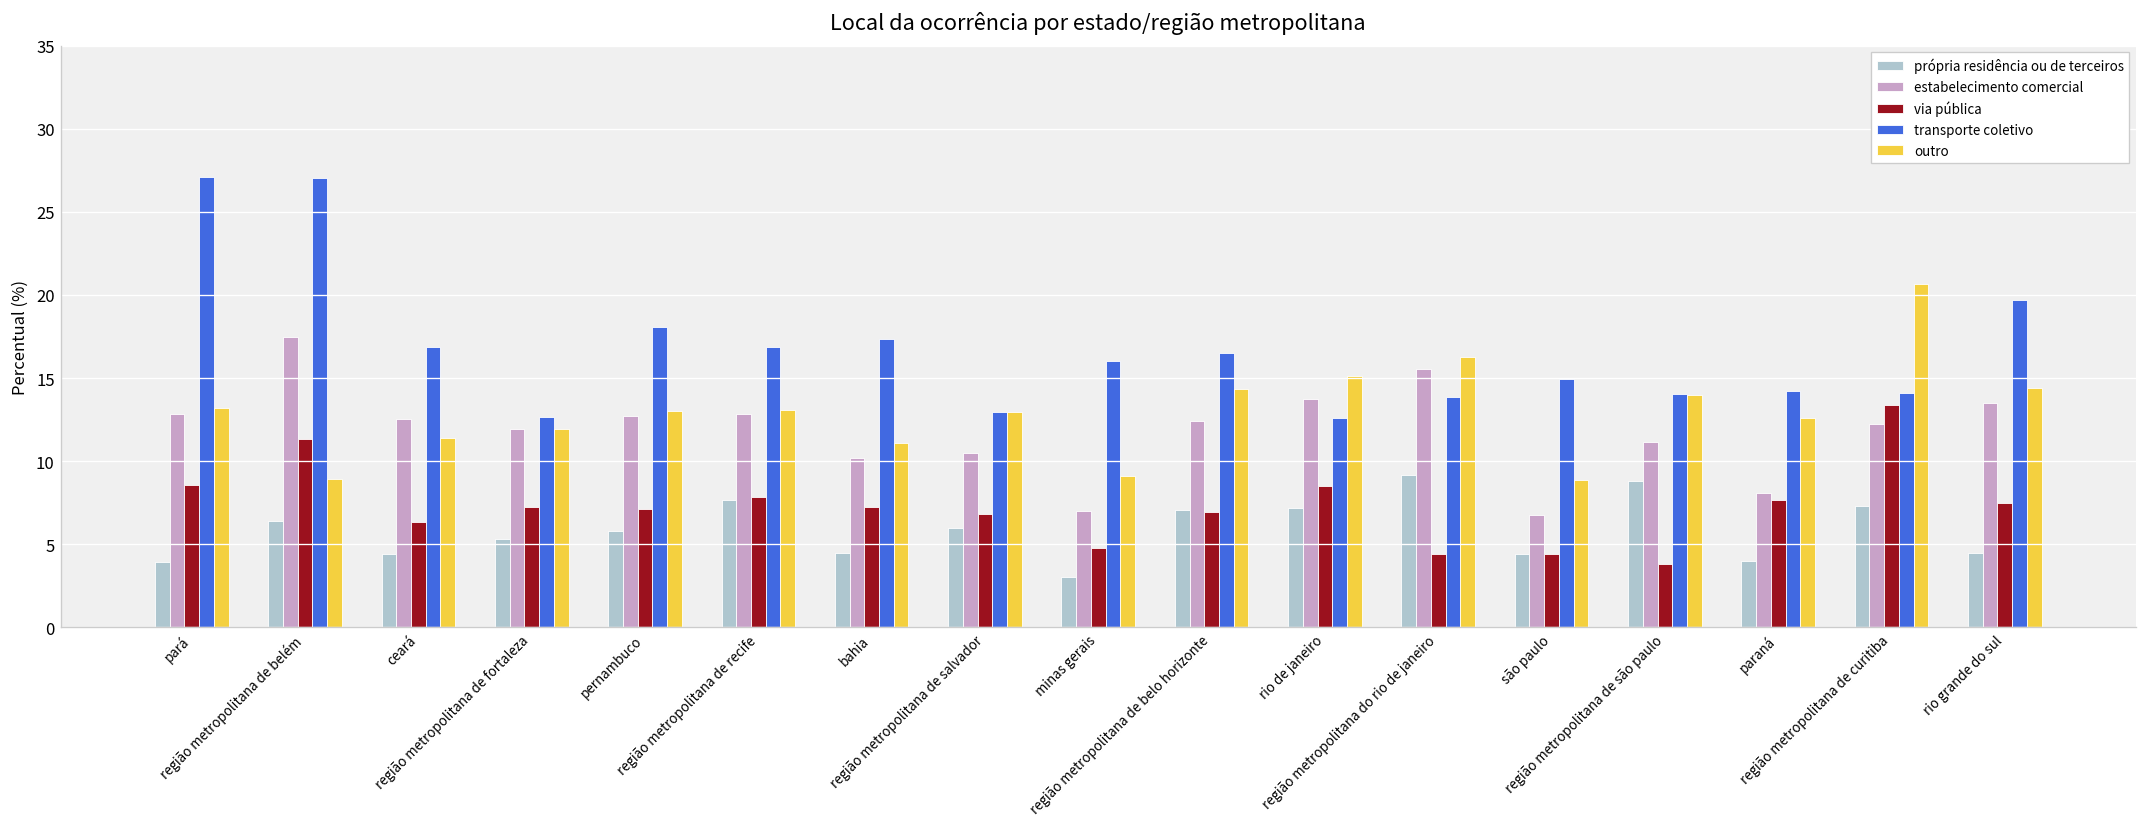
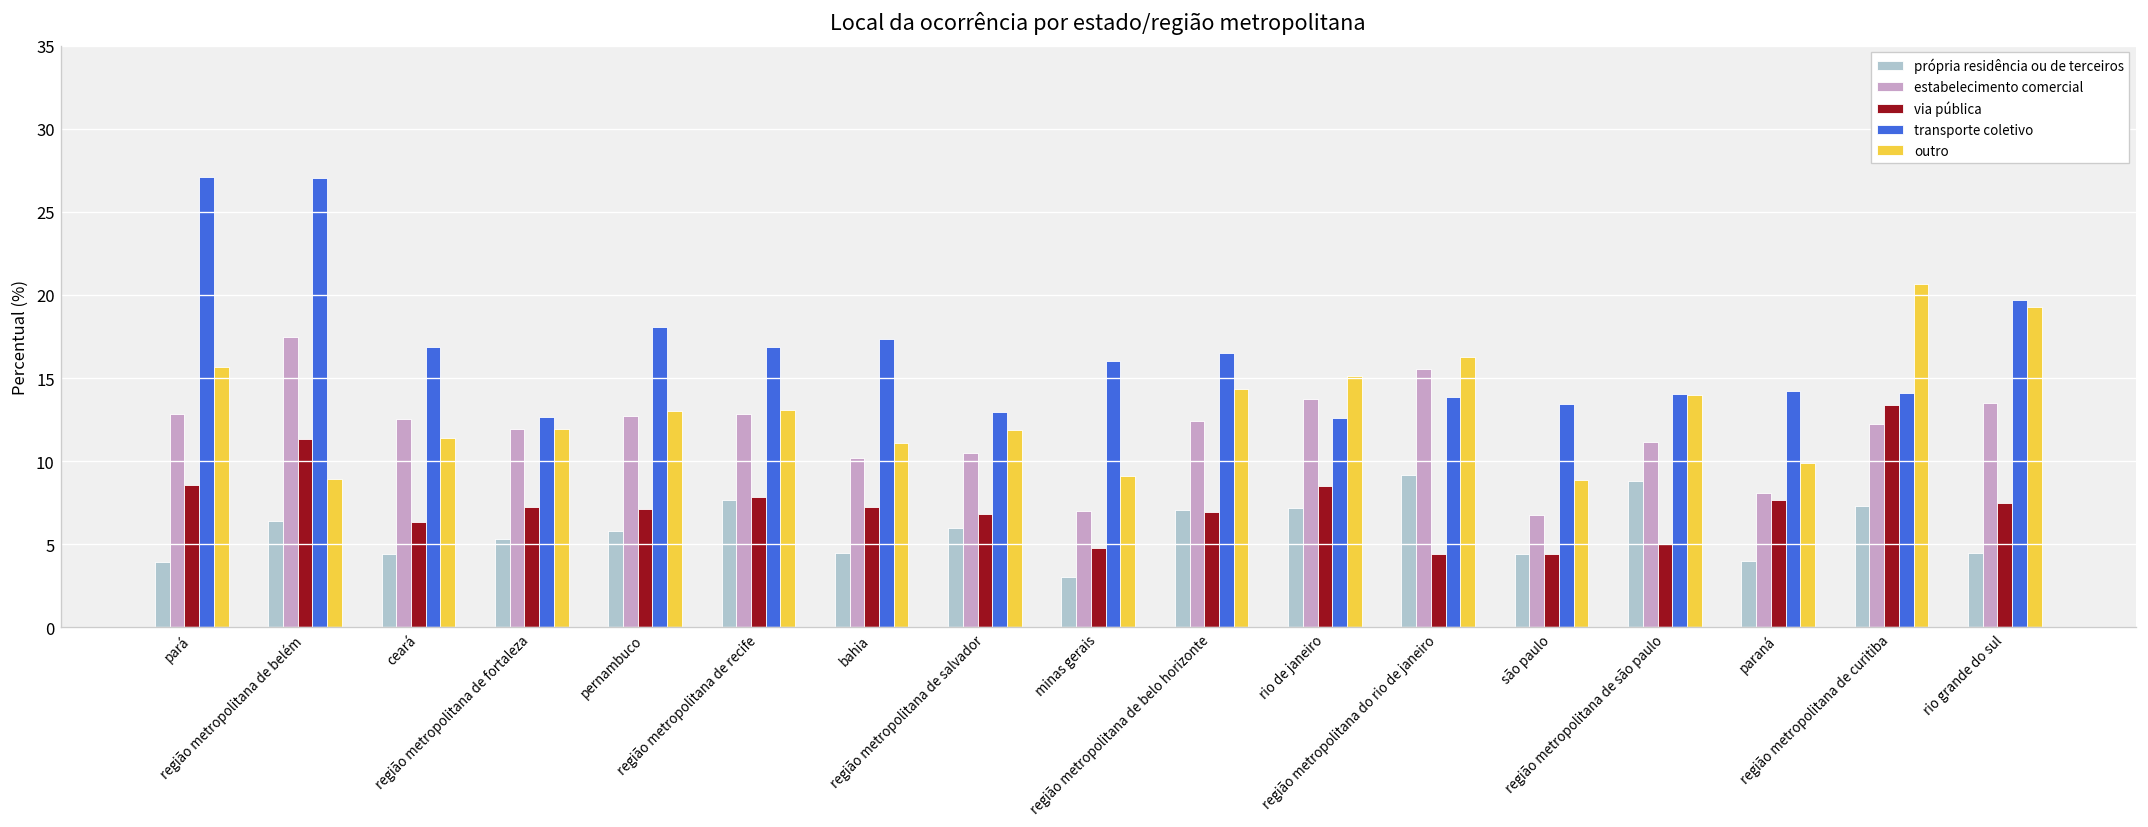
outro, pará: 13.2 -> 15.7
outro, região metropolitana de salvador: 12.9 -> 11.9
transporte coletivo, são paulo: 15.0 -> 13.4
via pública, região metropolitana de são paulo: 3.8 -> 5.0
outro, paraná: 12.6 -> 9.9
outro, rio grande do sul: 14.4 -> 19.3
